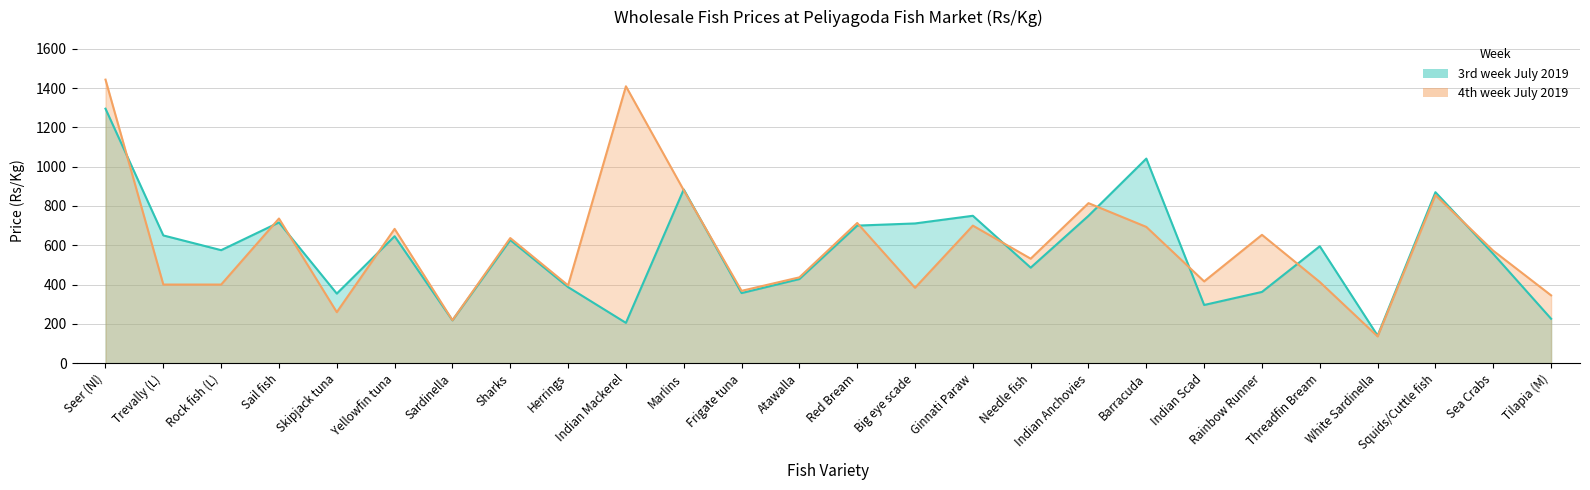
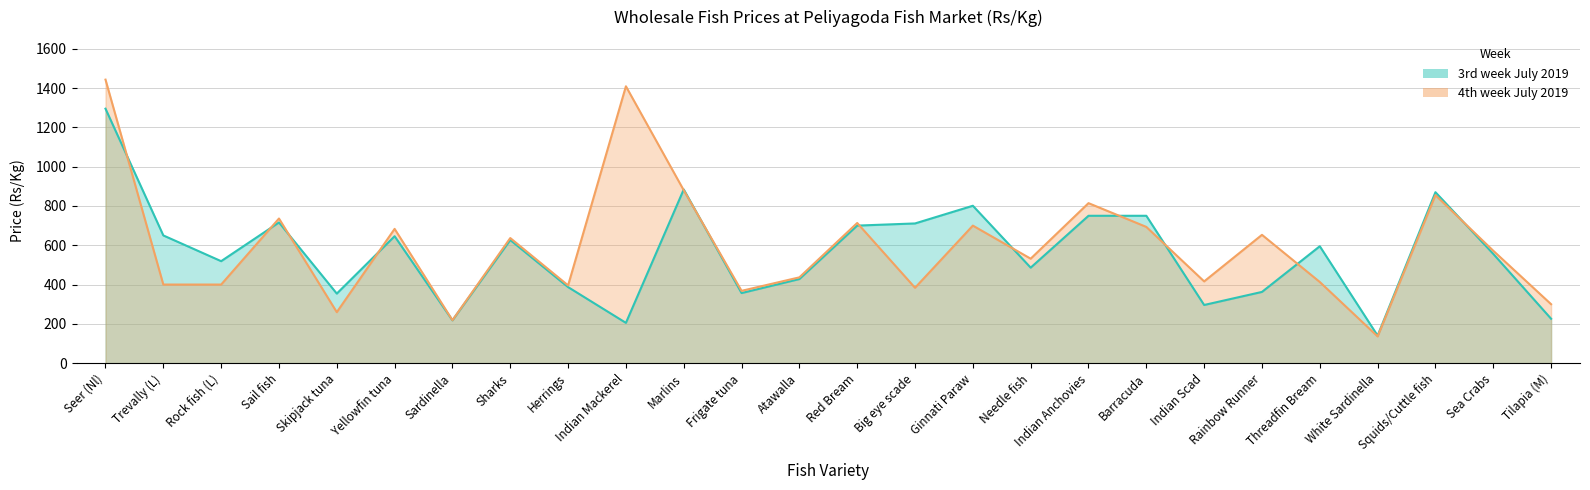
3rd week July 2019, Rock fish (L): 580 -> 520
3rd week July 2019, Ginnati Paraw: 750 -> 800
3rd week July 2019, Barracuda: 1040 -> 750
4th week July 2019, Tilapia (M): 350 -> 300
